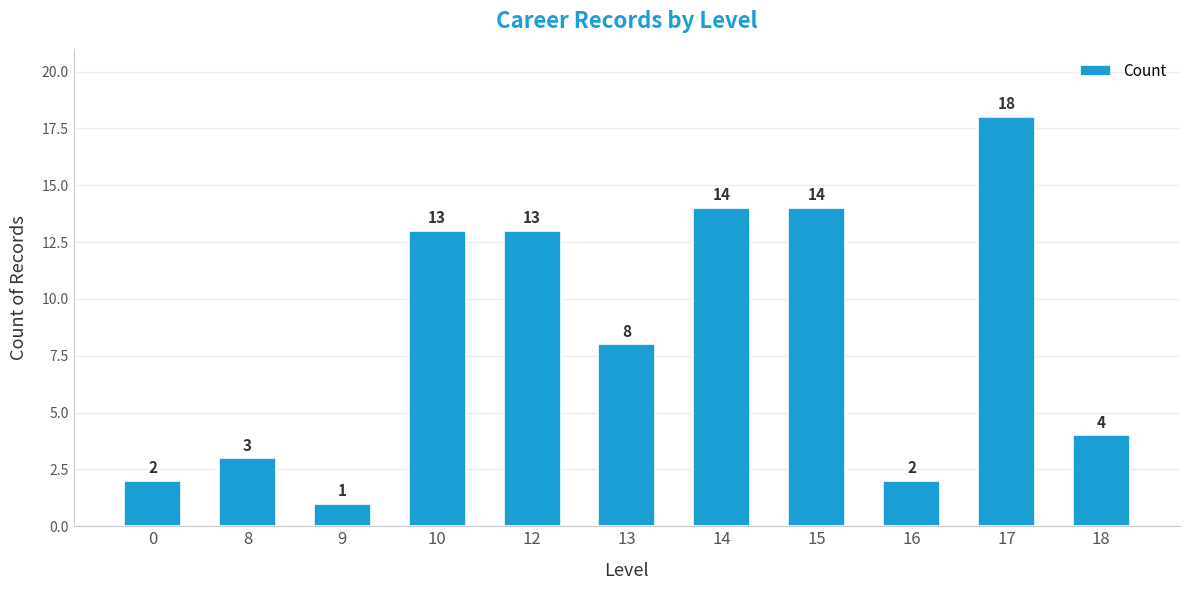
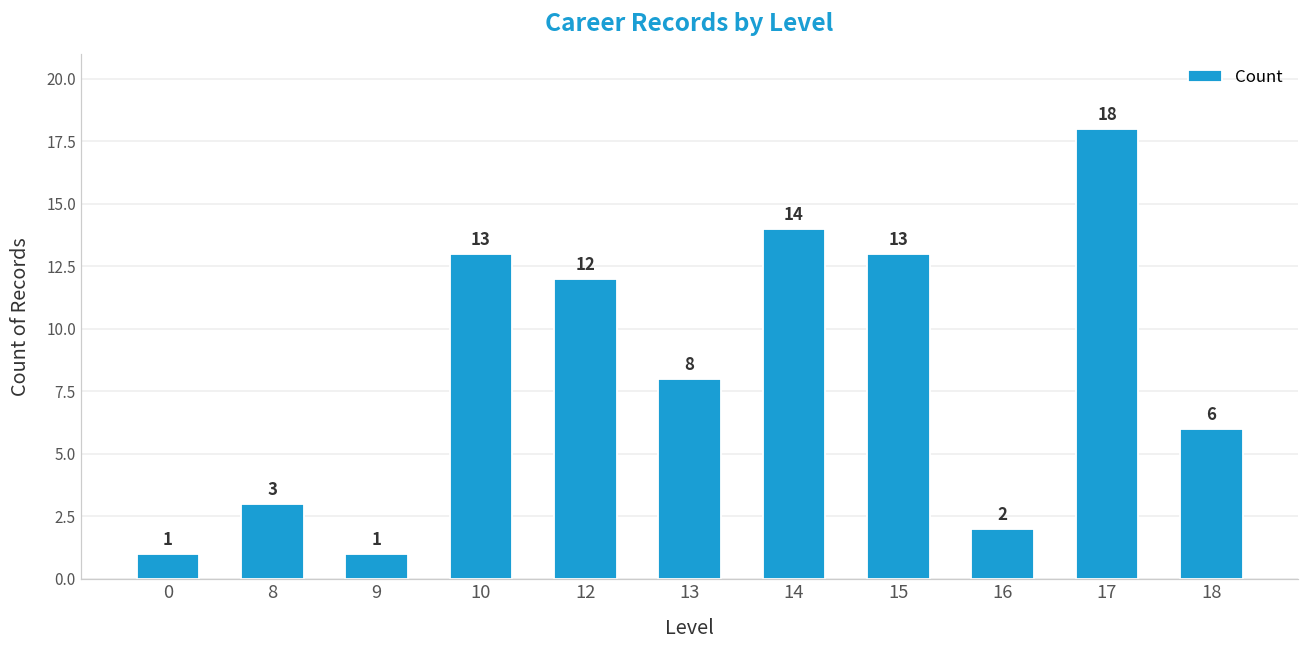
0: 2 -> 1
12: 13 -> 12
15: 14 -> 13
18: 4 -> 6
